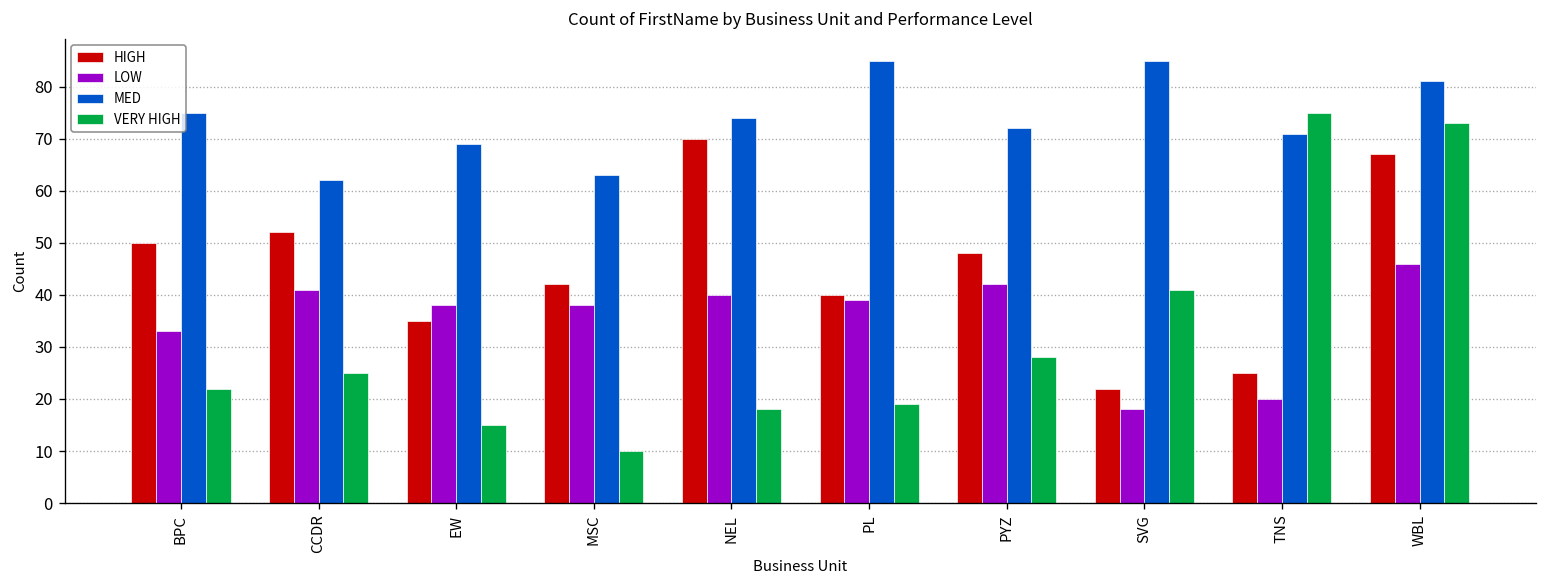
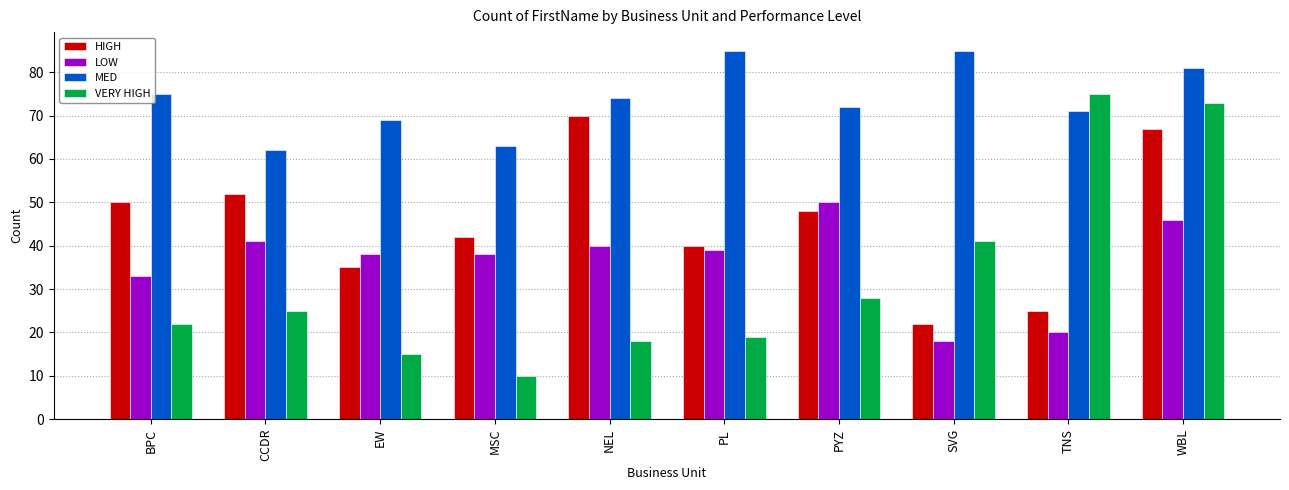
LOW, PYZ: 42 -> 50
